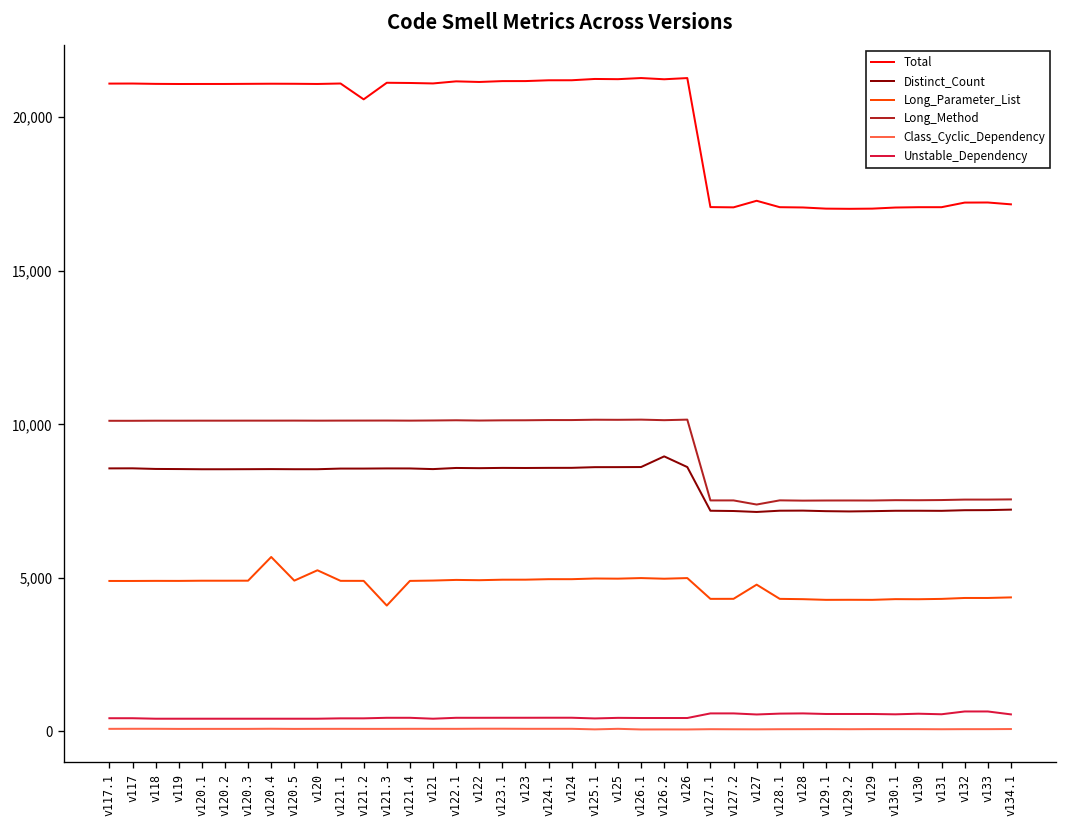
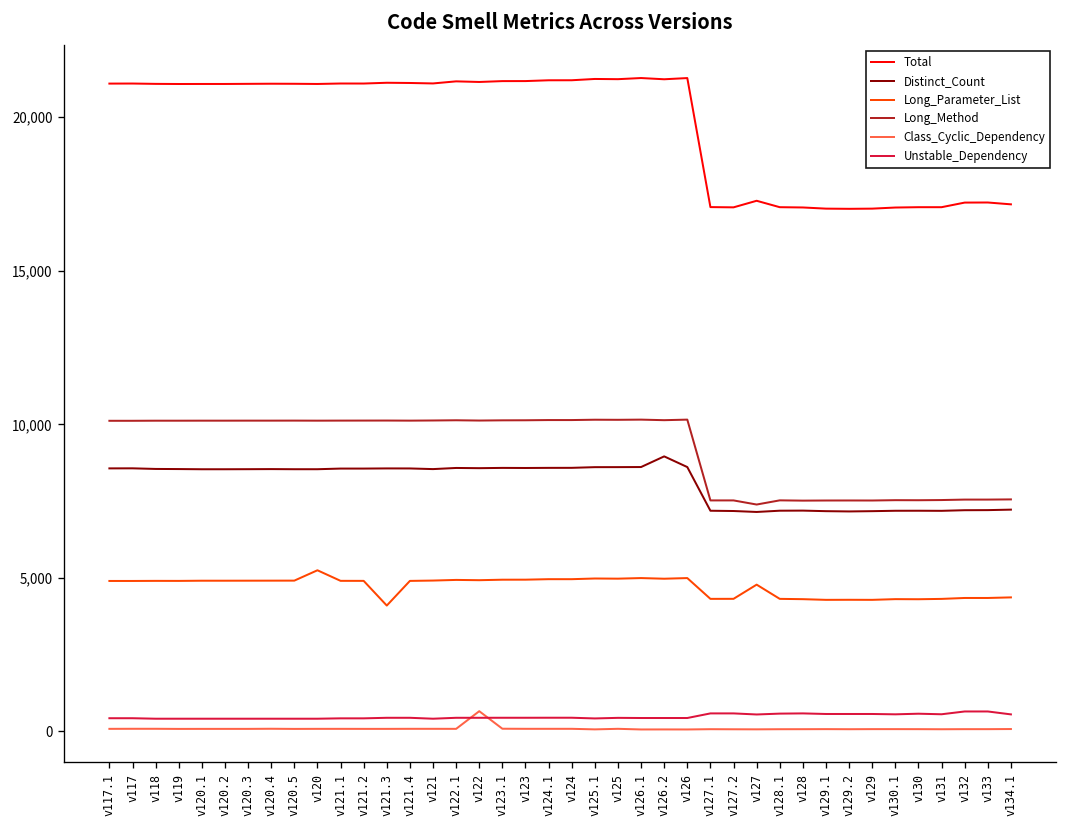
Long_Parameter_List, v120.4: 5,700 -> 4,900
Total, v121.2: 20,600 -> 21,100
Class_Cyclic_Dependency, v122: 100 -> 700
